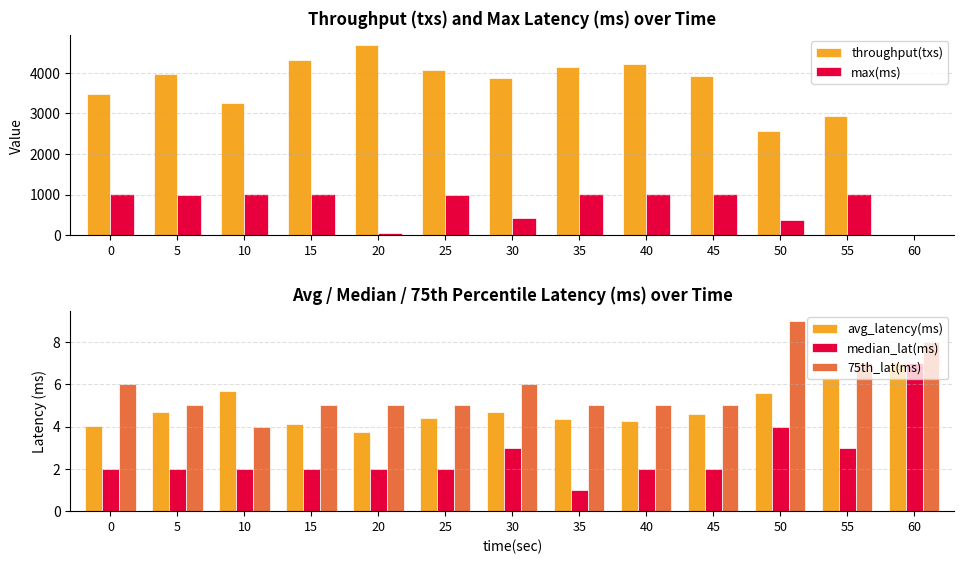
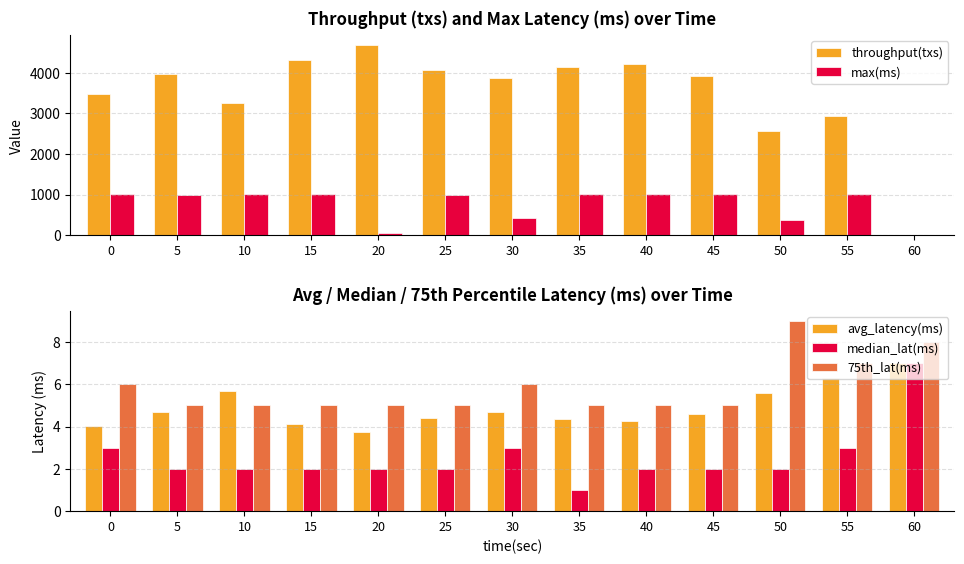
Avg / Median / 75th Percentile Latency (ms) over Time, median_lat(ms), 0: 2 -> 3
Avg / Median / 75th Percentile Latency (ms) over Time, 75th_lat(ms), 10: 4 -> 5
Avg / Median / 75th Percentile Latency (ms) over Time, median_lat(ms), 50: 4 -> 2
